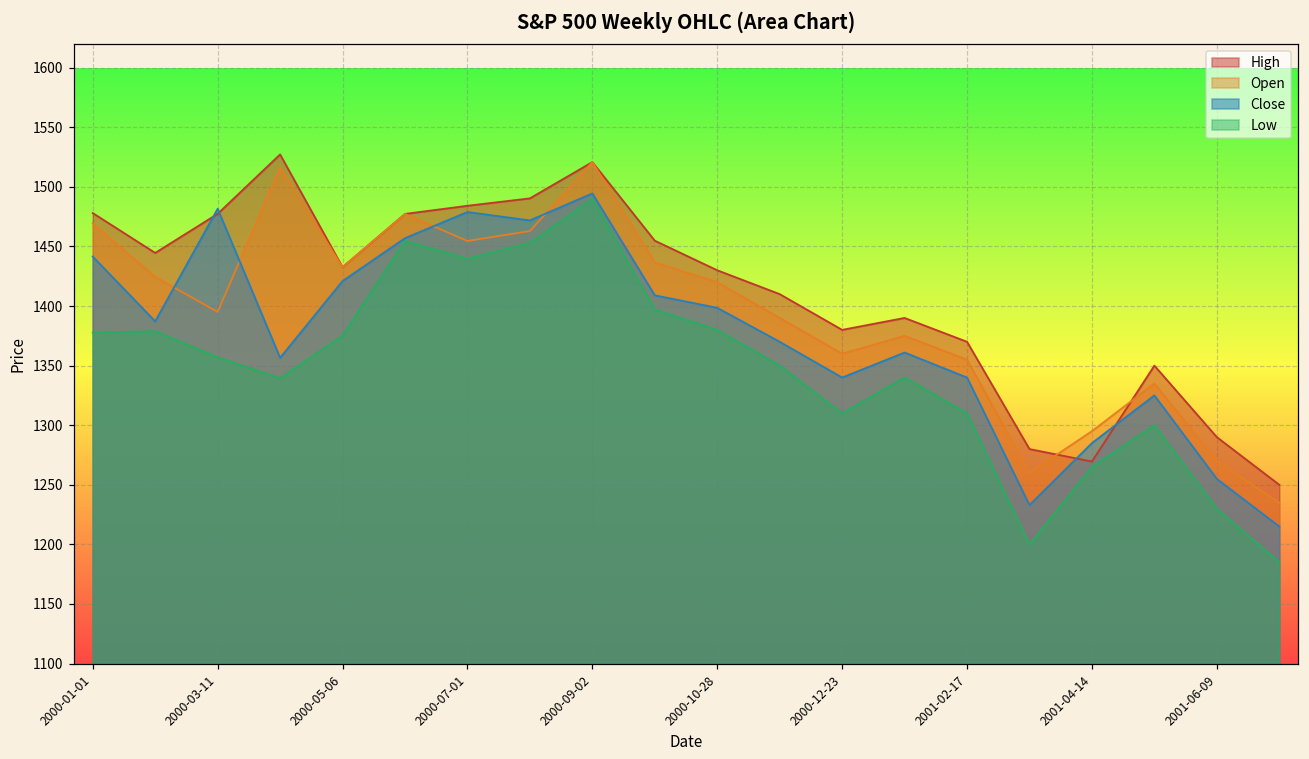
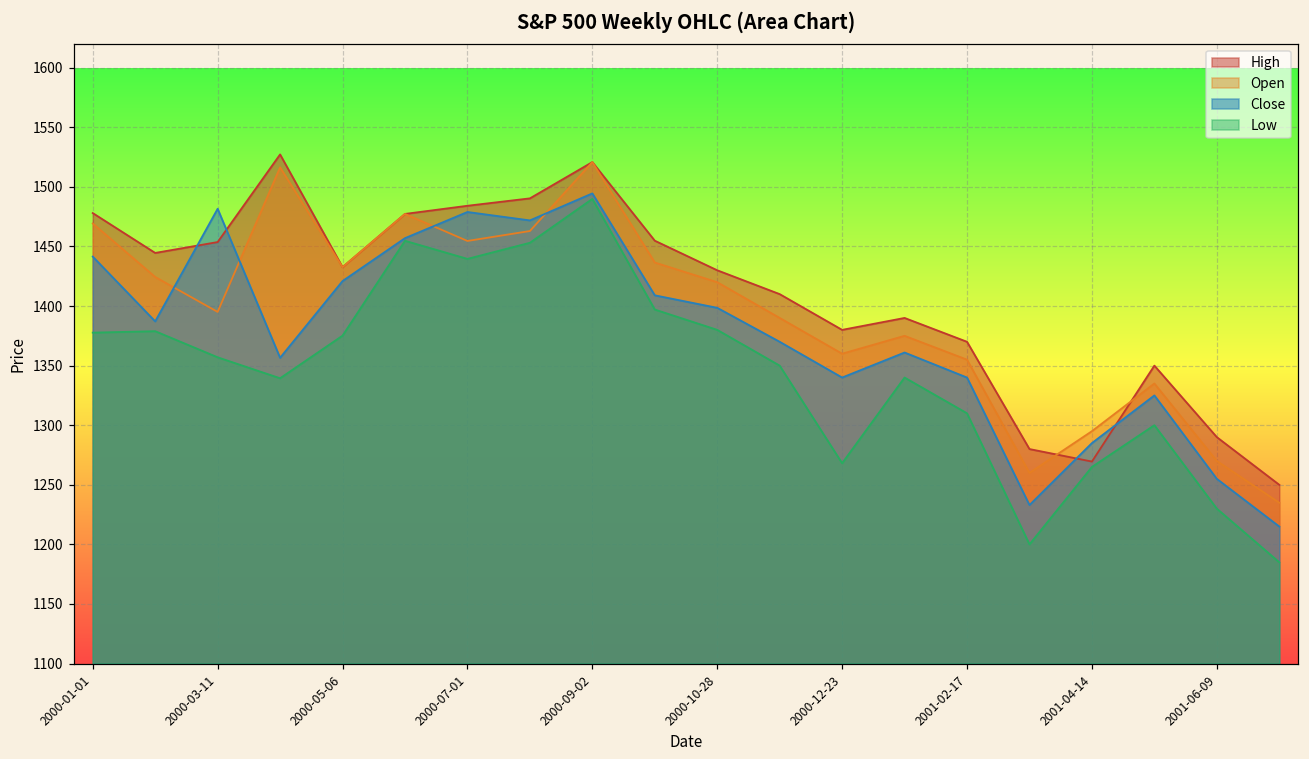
High, 2000-03-11: 1477 -> 1454
Low, 2000-12-23: 1310 -> 1268
